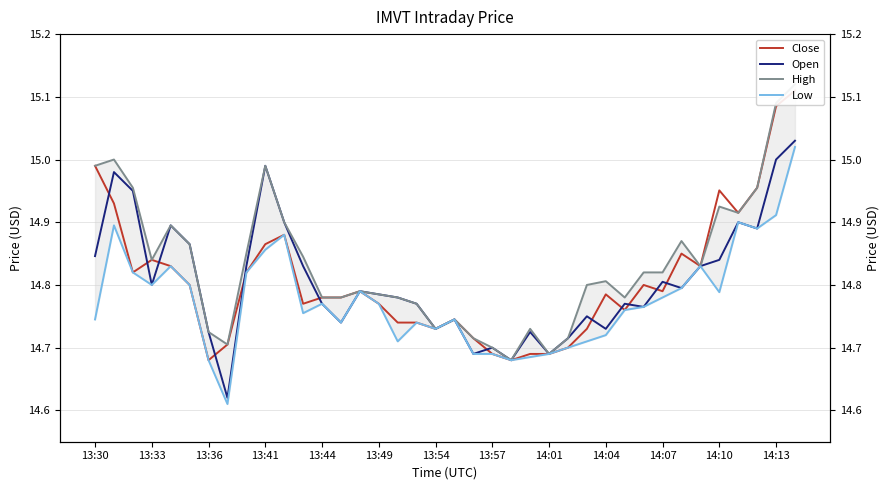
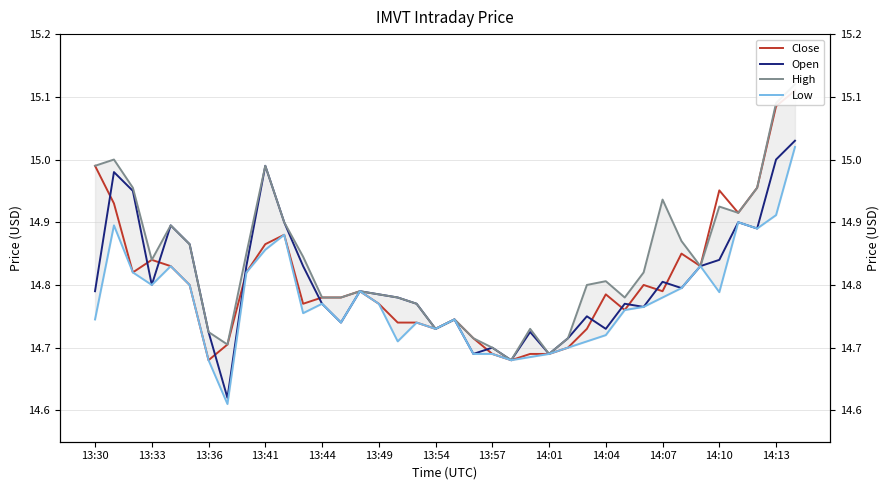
Open, 13:30: 14.85 -> 14.79
High, 14:07: 14.82 -> 14.94
